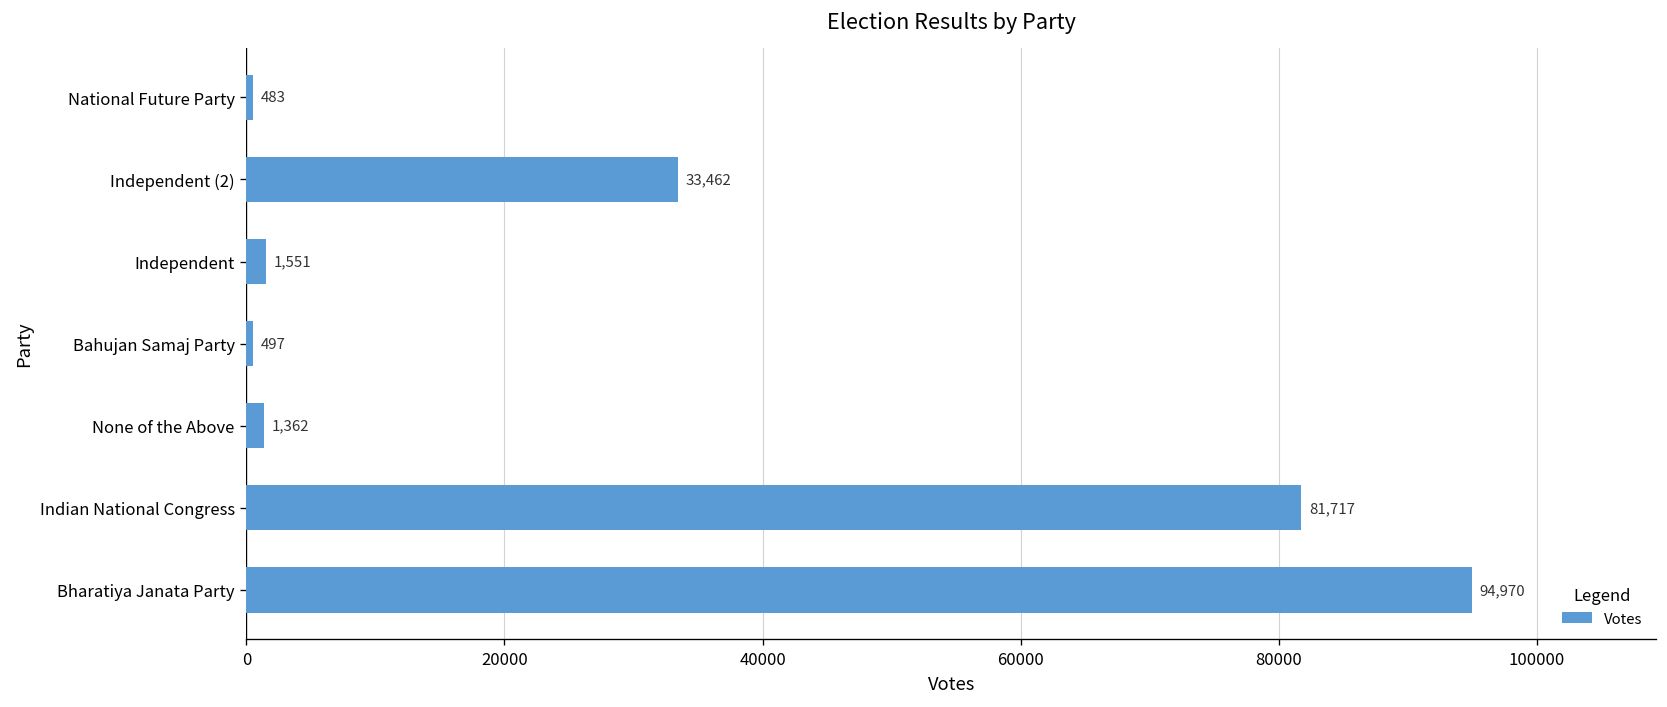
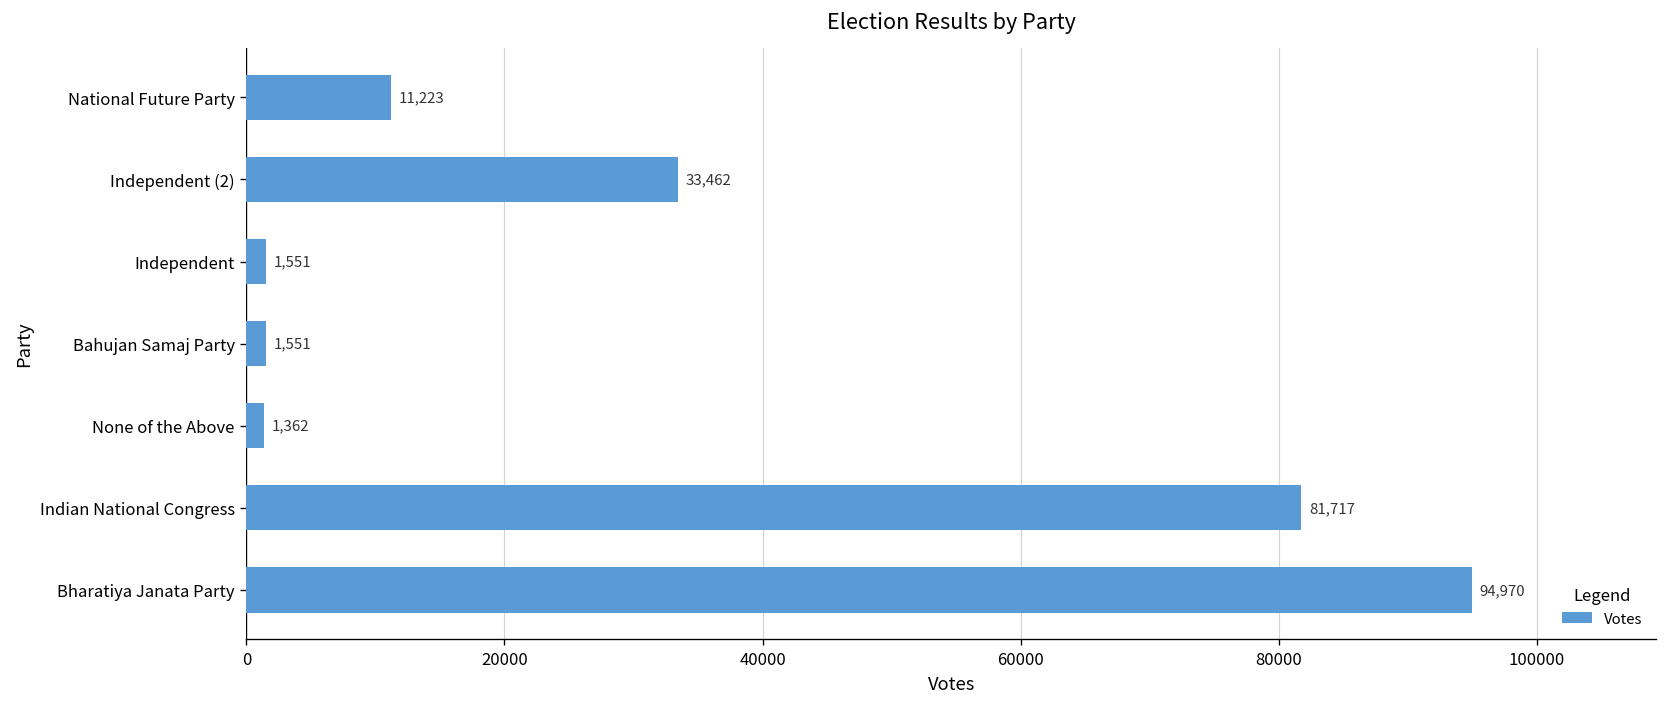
National Future Party: 483 -> 11,223
Bahujan Samaj Party: 497 -> 1,551
